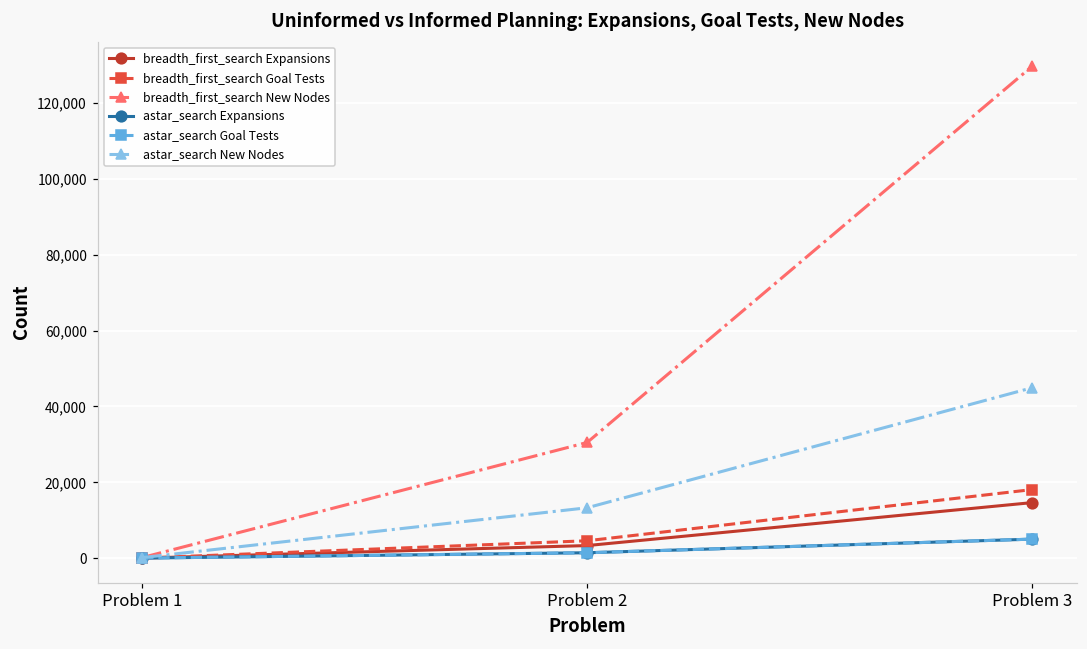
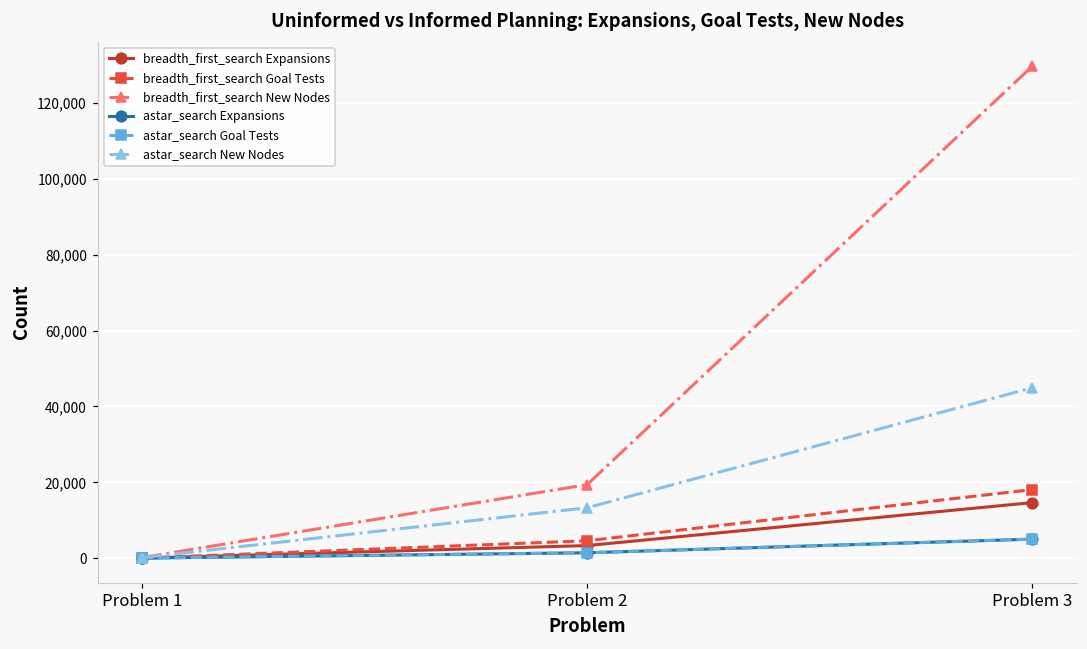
breadth_first_search New Nodes, Problem 2: 31,000 -> 19,000
